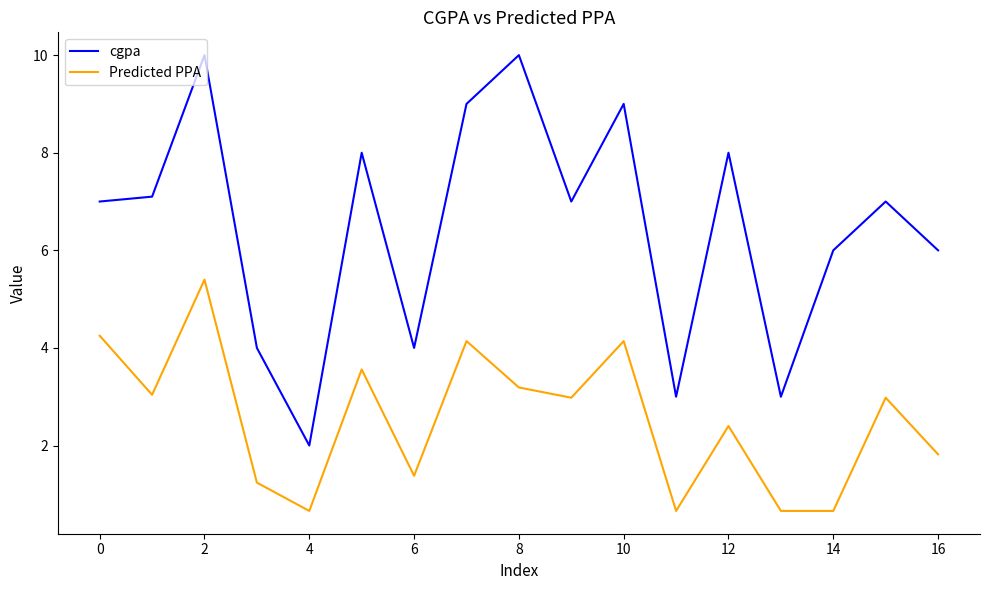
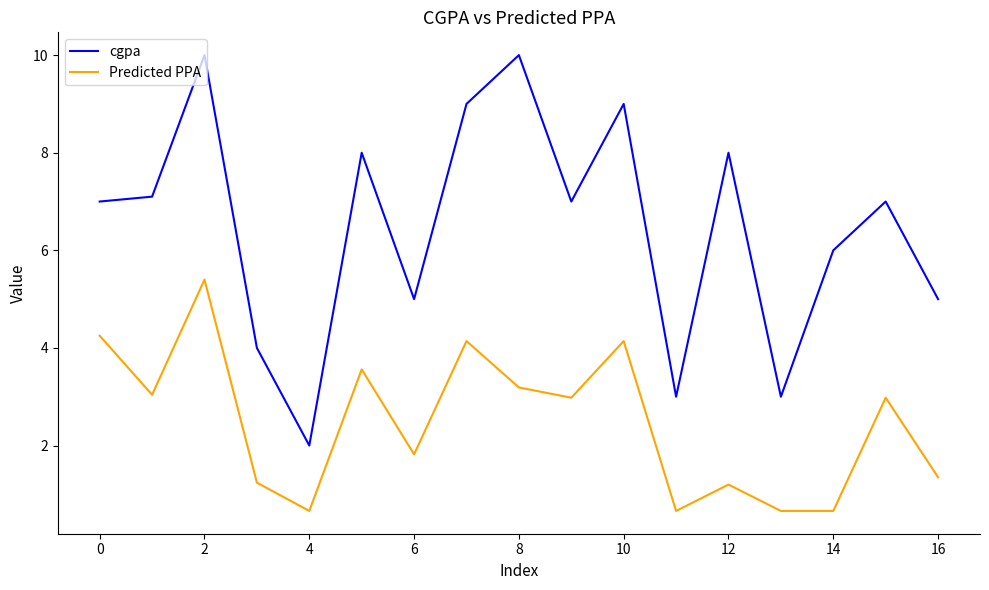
cgpa, 6: 4 -> 5
Predicted PPA, 6: 1.4 -> 1.8
Predicted PPA, 12: 2.4 -> 1.2
cgpa, 16: 6 -> 5
Predicted PPA, 16: 1.8 -> 1.4
